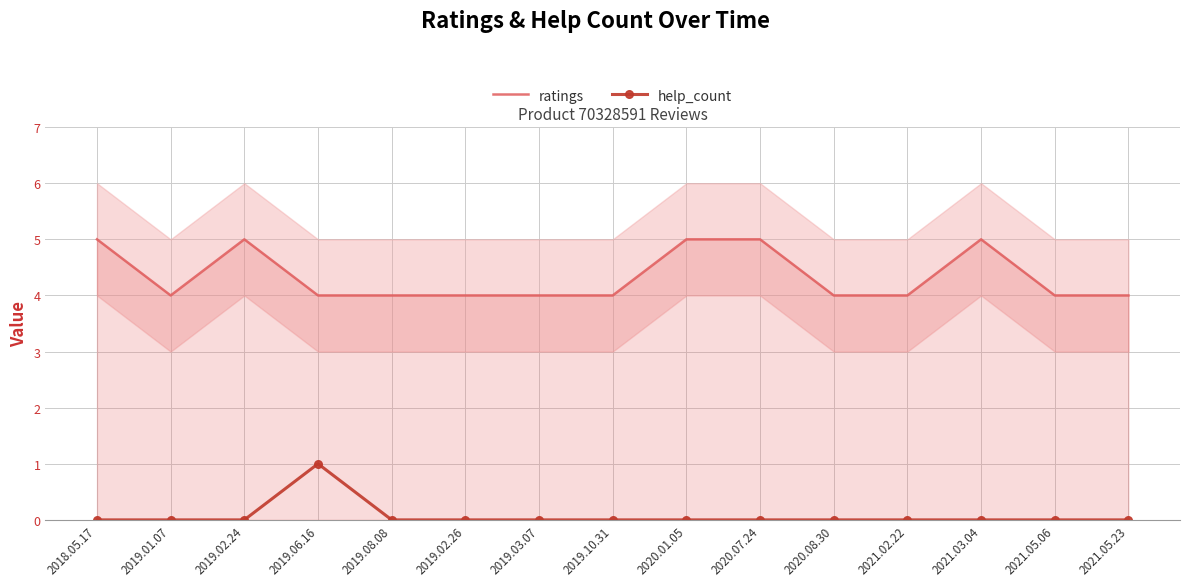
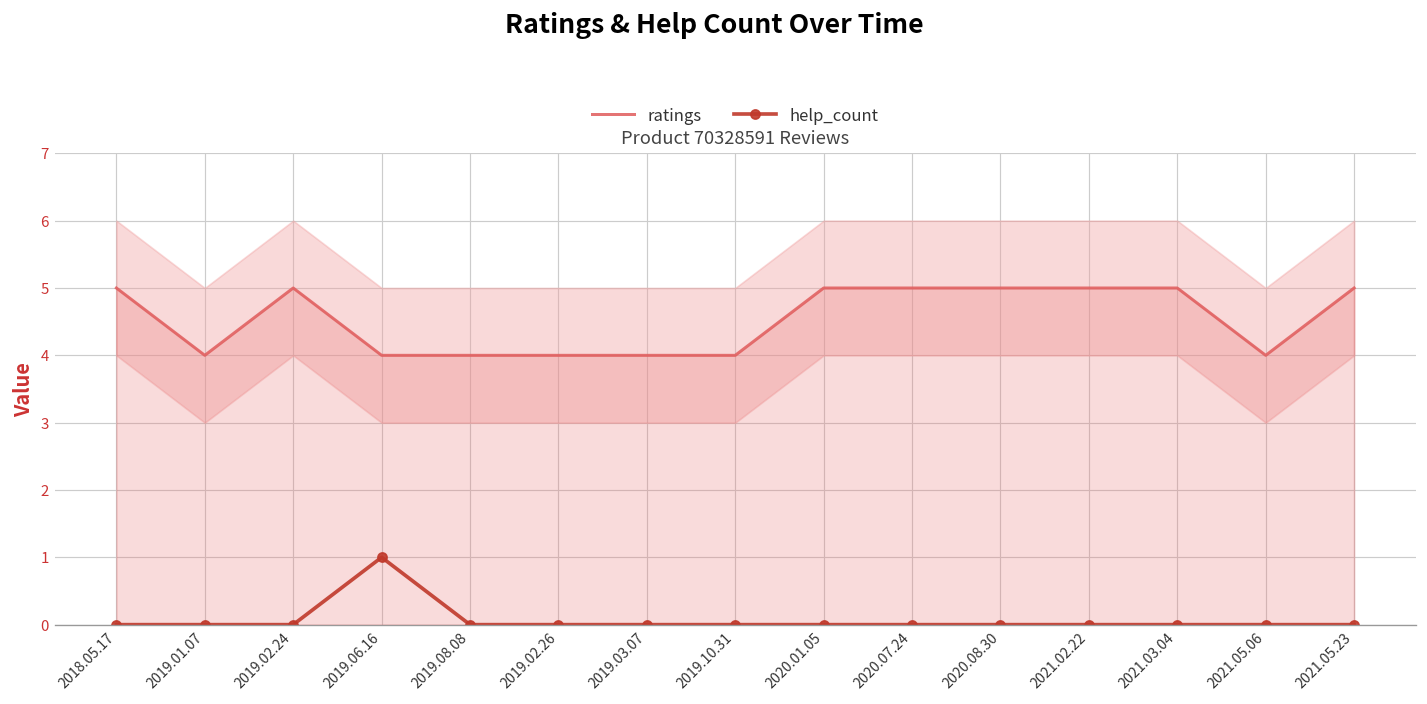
ratings, 2020.08.30: 4 -> 5
ratings, 2021.02.22: 4 -> 5
ratings, 2021.05.23: 4 -> 5
